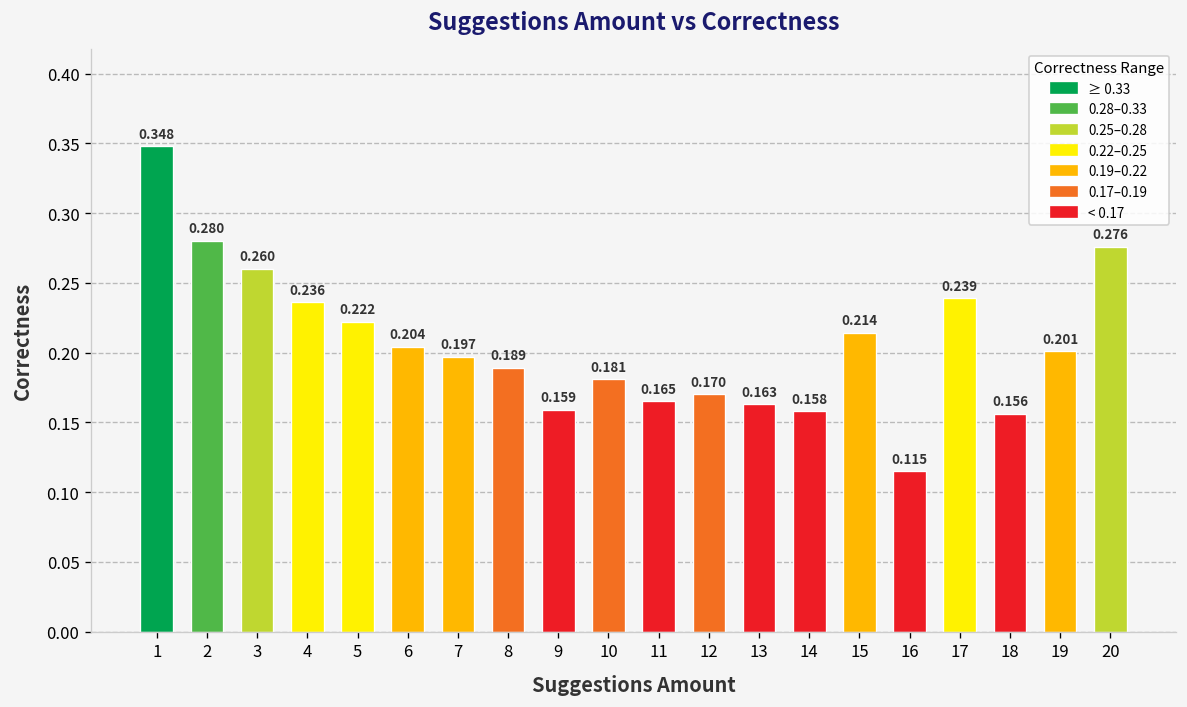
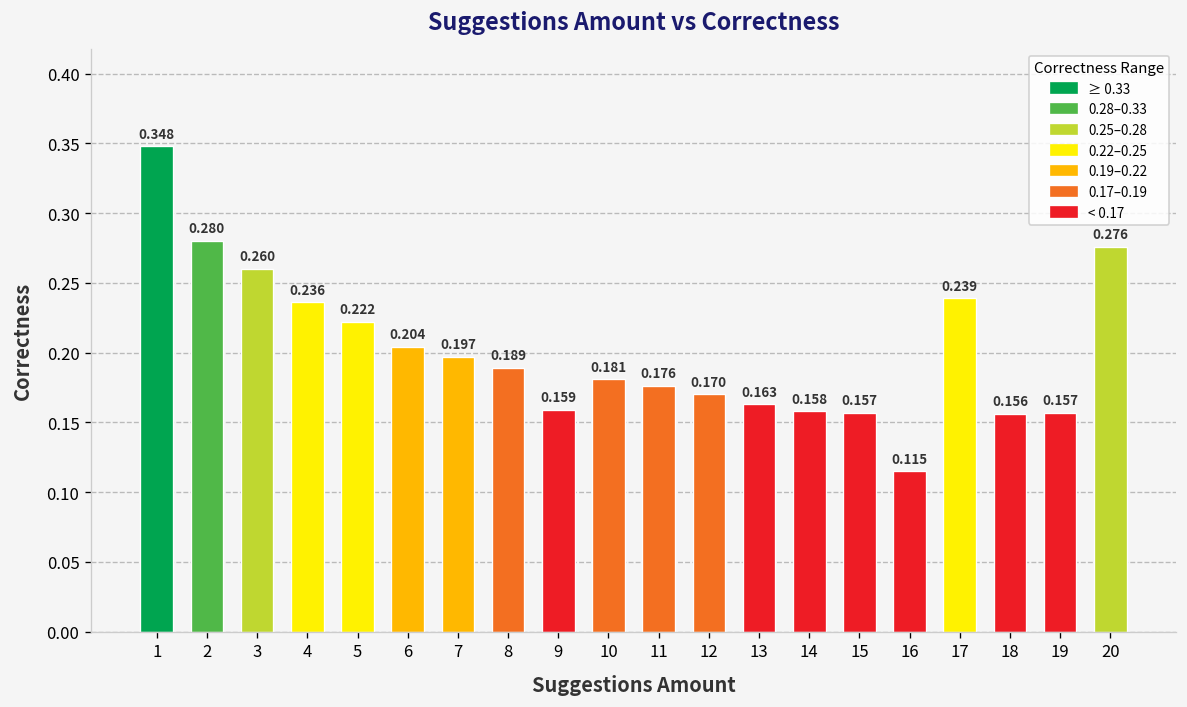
11: 0.165 -> 0.176
15: 0.214 -> 0.157
19: 0.201 -> 0.157
